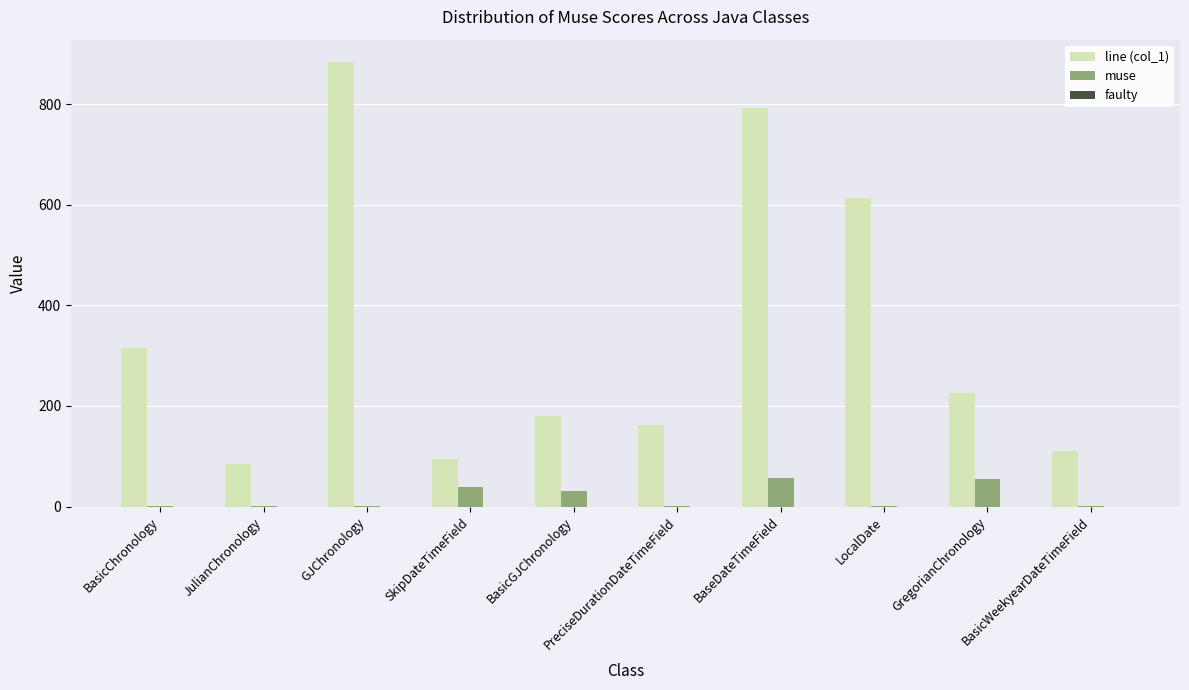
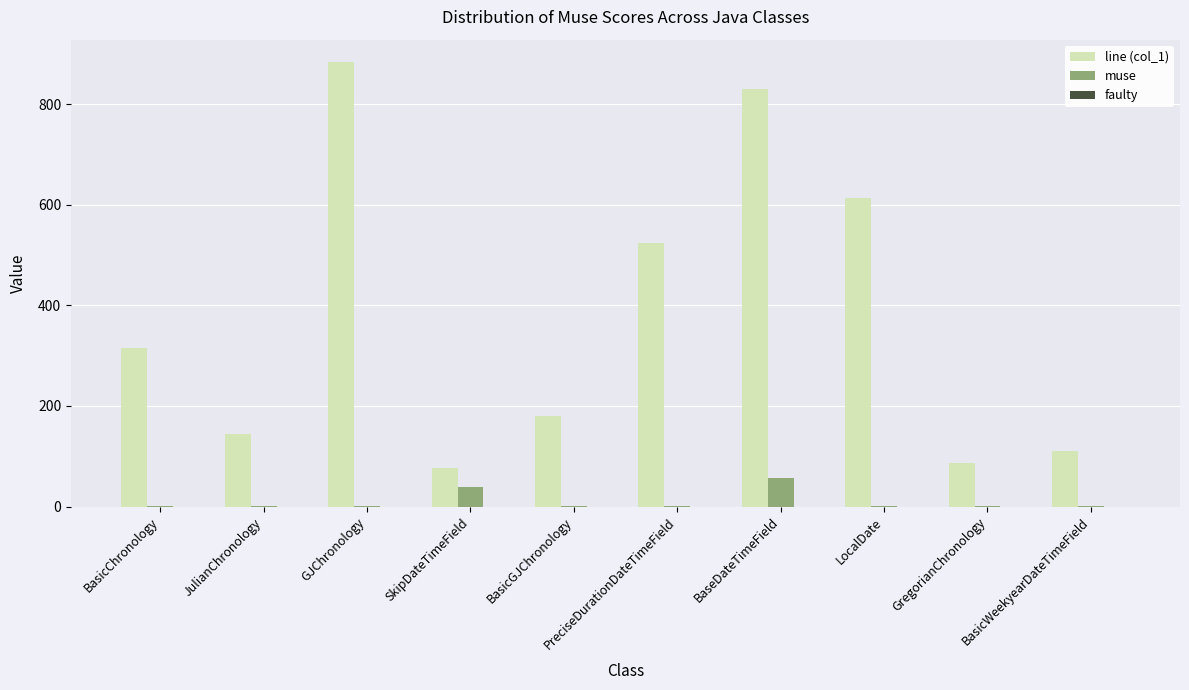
line (col_1), JulianChronology: 90 -> 140
line (col_1), SkipDateTimeField: 90 -> 80
muse, BasicGJChronology: 30 -> 0
line (col_1), PreciseDurationDateTimeField: 160 -> 520
line (col_1), BaseDateTimeField: 790 -> 830
line (col_1), GregorianChronology: 230 -> 90
muse, GregorianChronology: 50 -> 0
